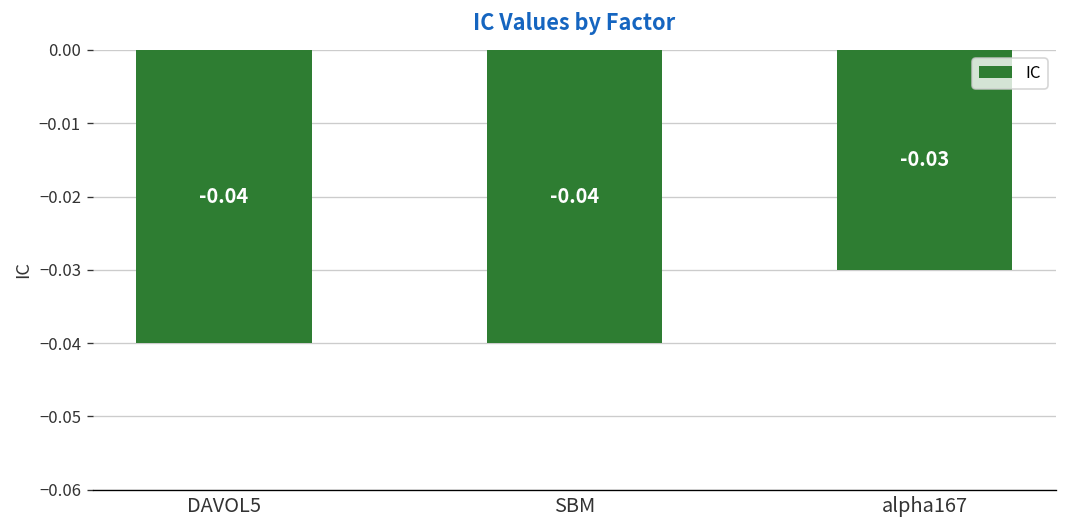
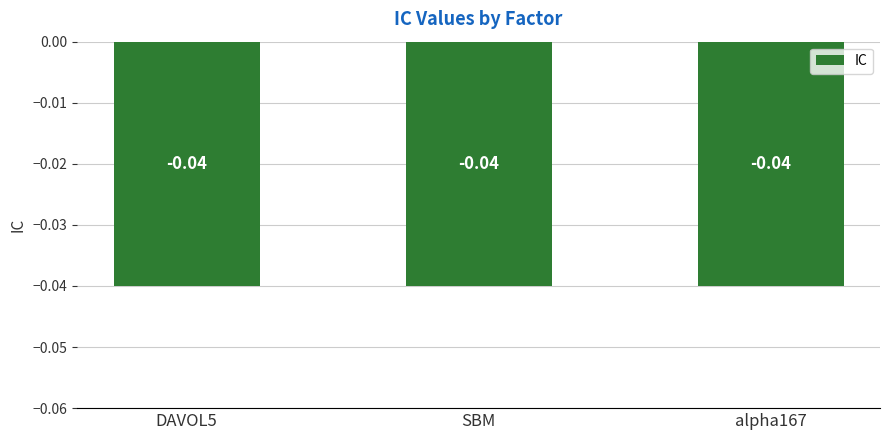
alpha167: -0.03 -> -0.04
